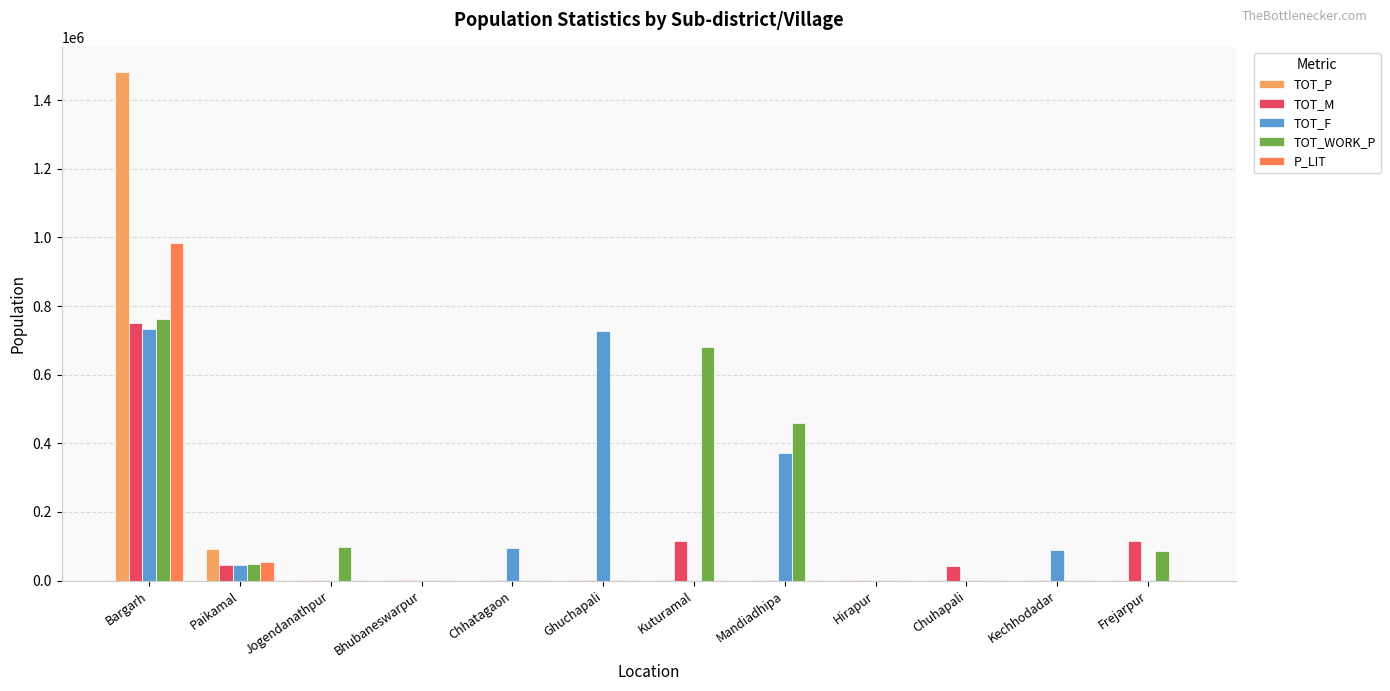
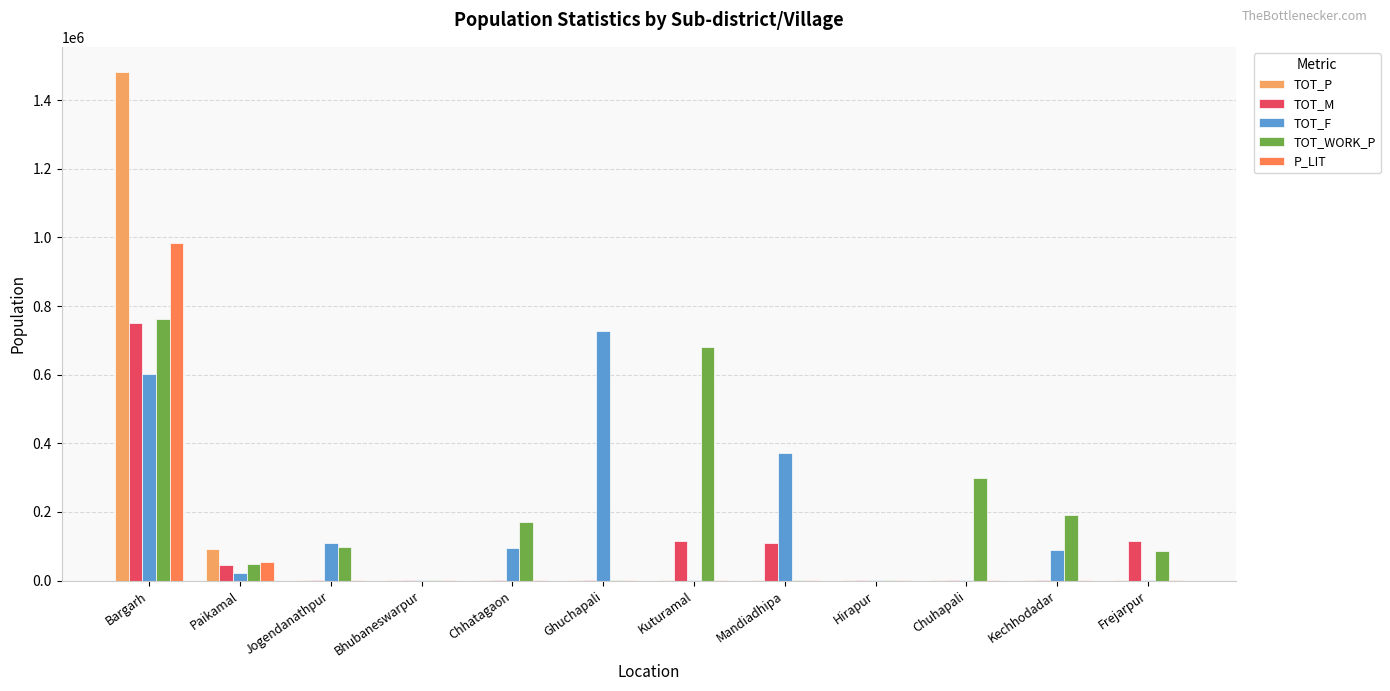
TOT_F, Bargarh: 730000 -> 600000
TOT_F, Paikamal: 50000 -> 20000
TOT_F, Jogendanathpur: 0 -> 110000
TOT_WORK_P, Chhatagaon: 0 -> 170000
TOT_M, Mandiadhipa: 0 -> 110000
TOT_WORK_P, Mandiadhipa: 460000 -> 0
TOT_M, Chuhapali: 40000 -> 0
TOT_WORK_P, Chuhapali: 0 -> 300000
TOT_WORK_P, Kechhodadar: 0 -> 190000
